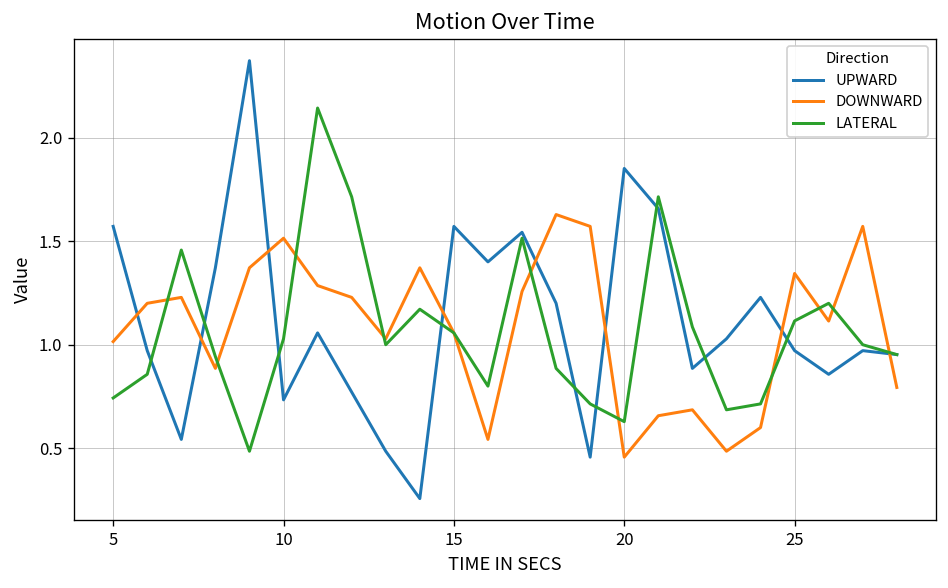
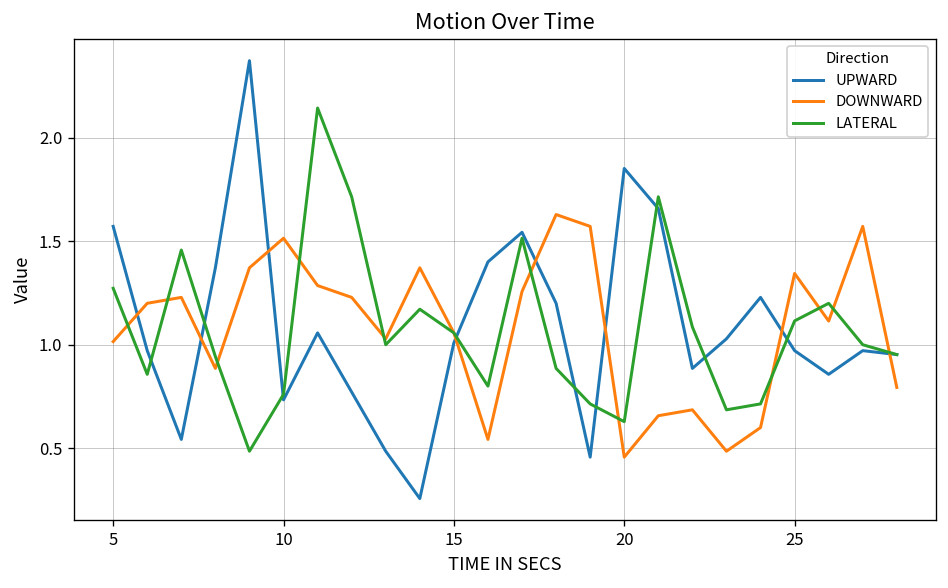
LATERAL, 5: 0.74 -> 1.27
LATERAL, 10: 1.03 -> 0.76
UPWARD, 15: 1.57 -> 1.01
